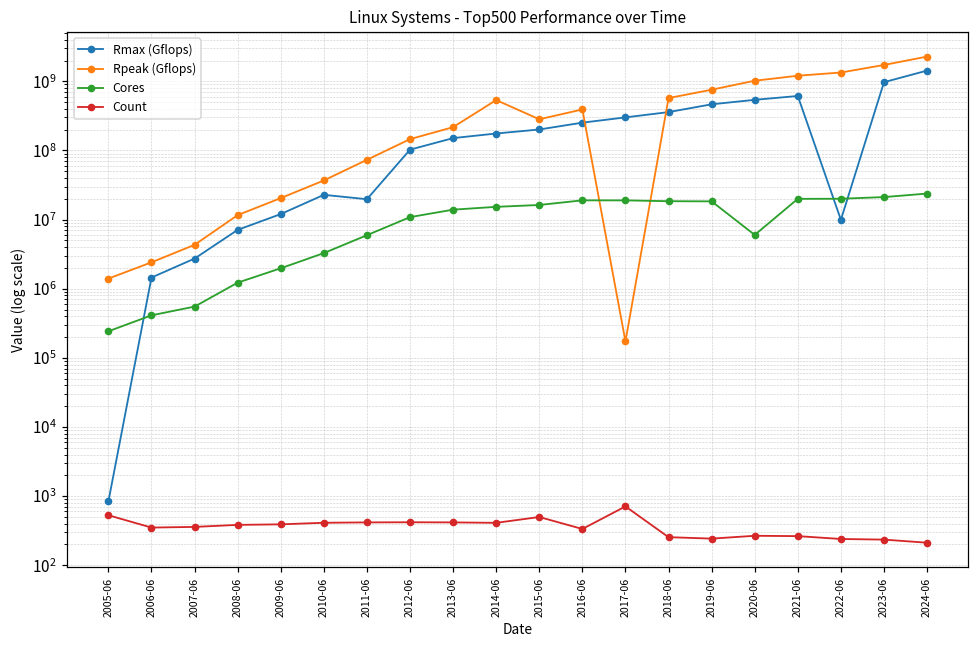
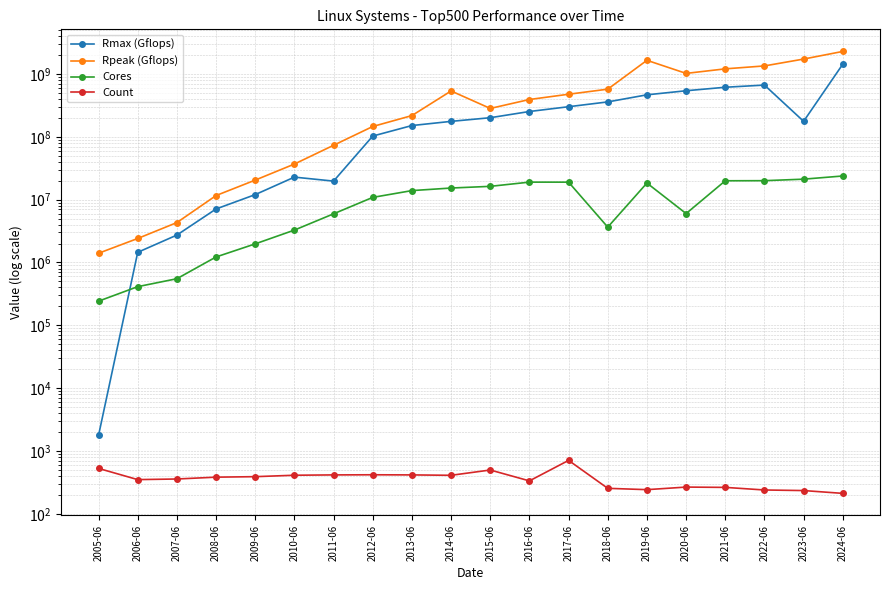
Rmax (Gflops), 2005-06: 800 -> 1800
Rpeak (Gflops), 2017-06: 170000 -> 500000000
Cores, 2018-06: 18000000 -> 4000000
Rpeak (Gflops), 2019-06: 800000000 -> 1600000000
Rmax (Gflops), 2022-06: 10000000 -> 700000000
Rmax (Gflops), 2023-06: 1000000000 -> 180000000
